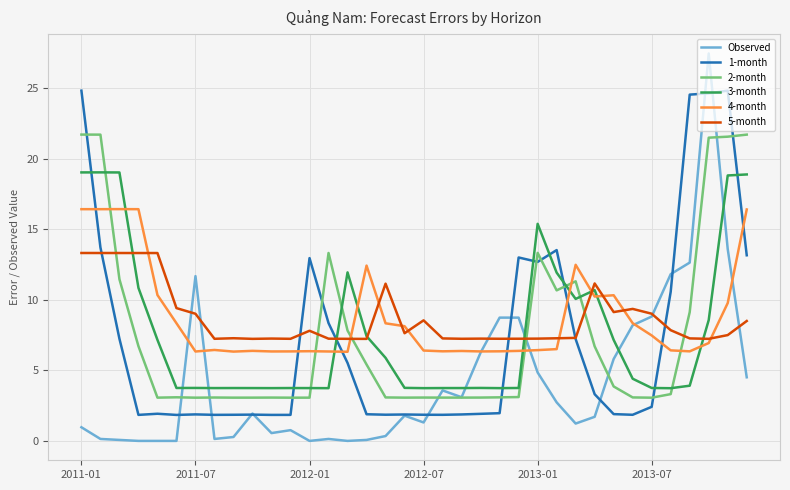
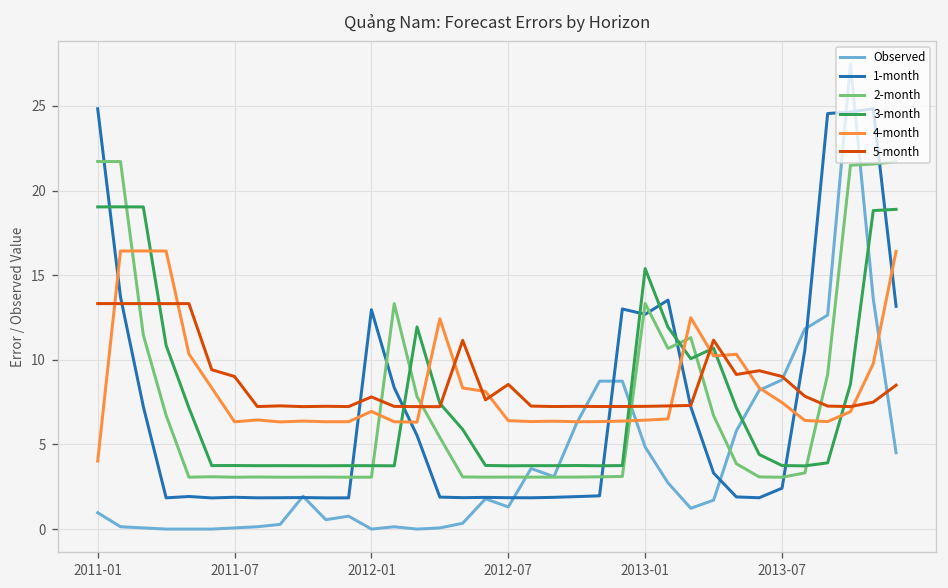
4-month, 2011-01: 16.4 -> 4.0
Observed, 2011-07: 11.7 -> 0.1
4-month, 2012-01: 6.4 -> 7.0
